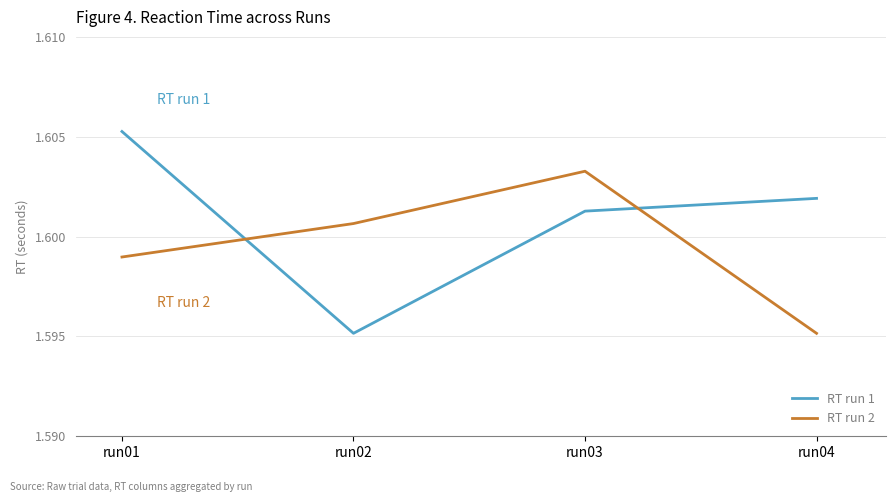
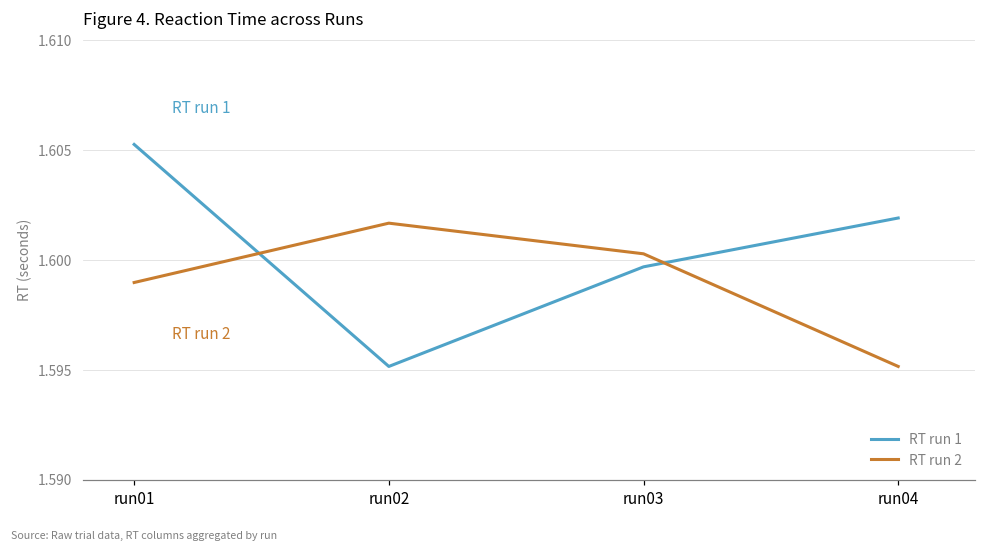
RT run 2, run02: 1.6007 -> 1.6017
RT run 1, run03: 1.6013 -> 1.5997
RT run 2, run03: 1.6033 -> 1.6003
